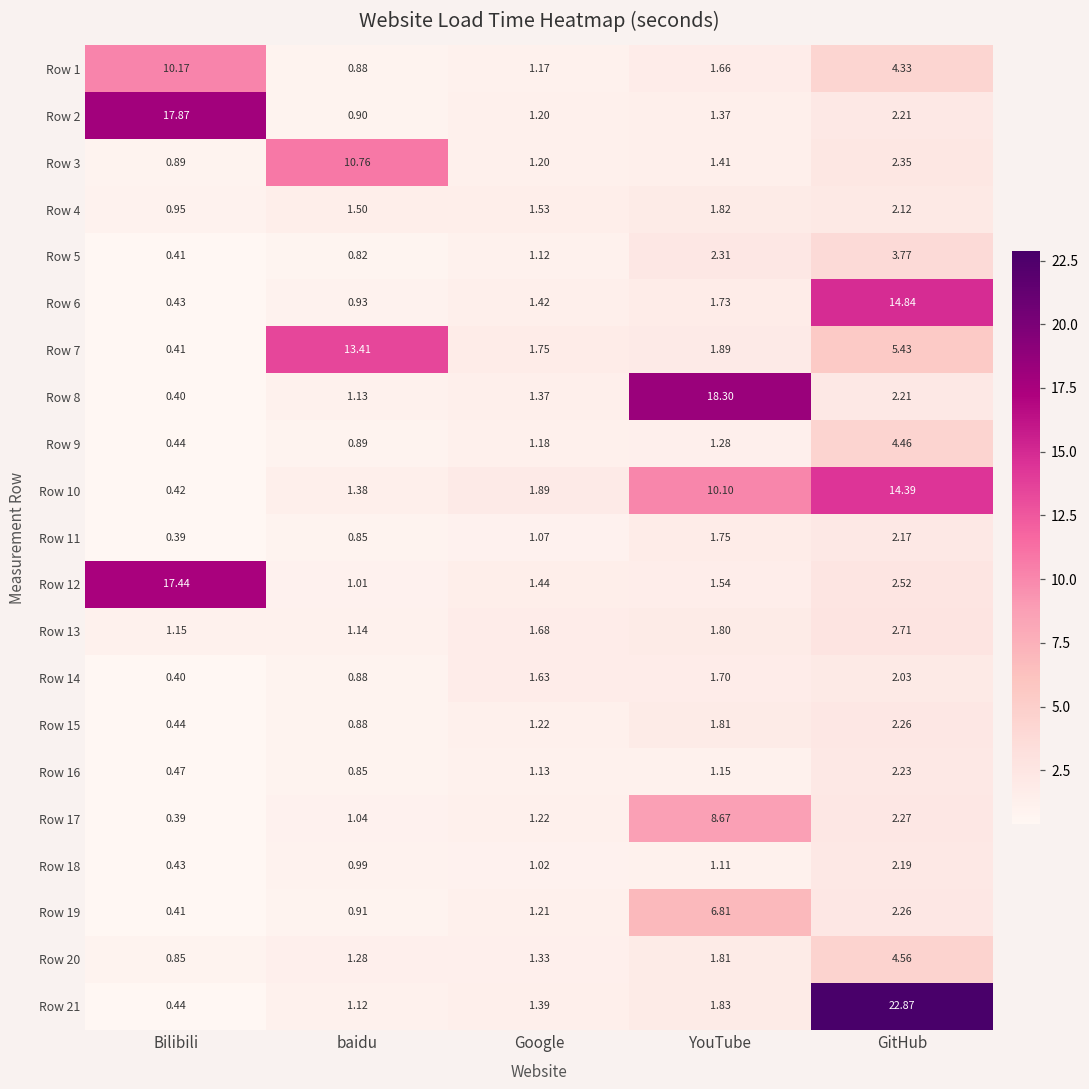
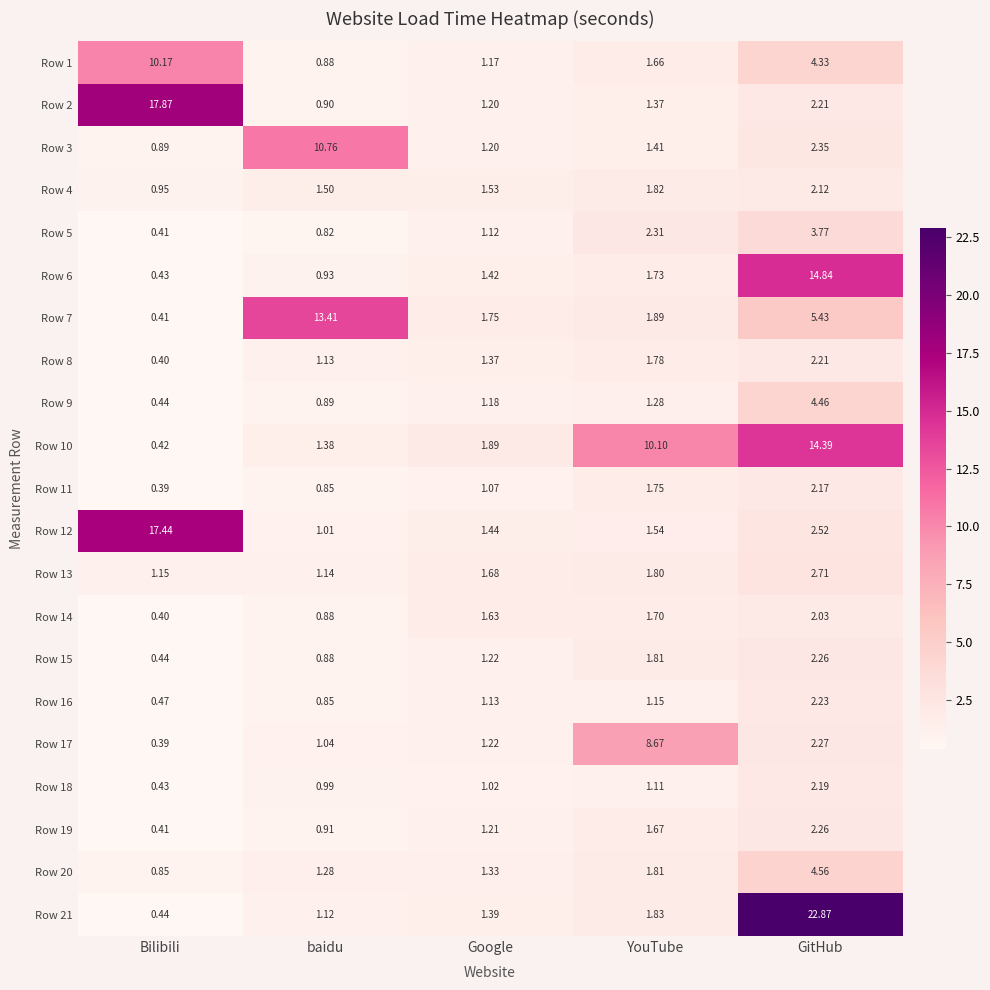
Row 8, YouTube: 18.30 -> 1.78
Row 19, YouTube: 6.81 -> 1.67
